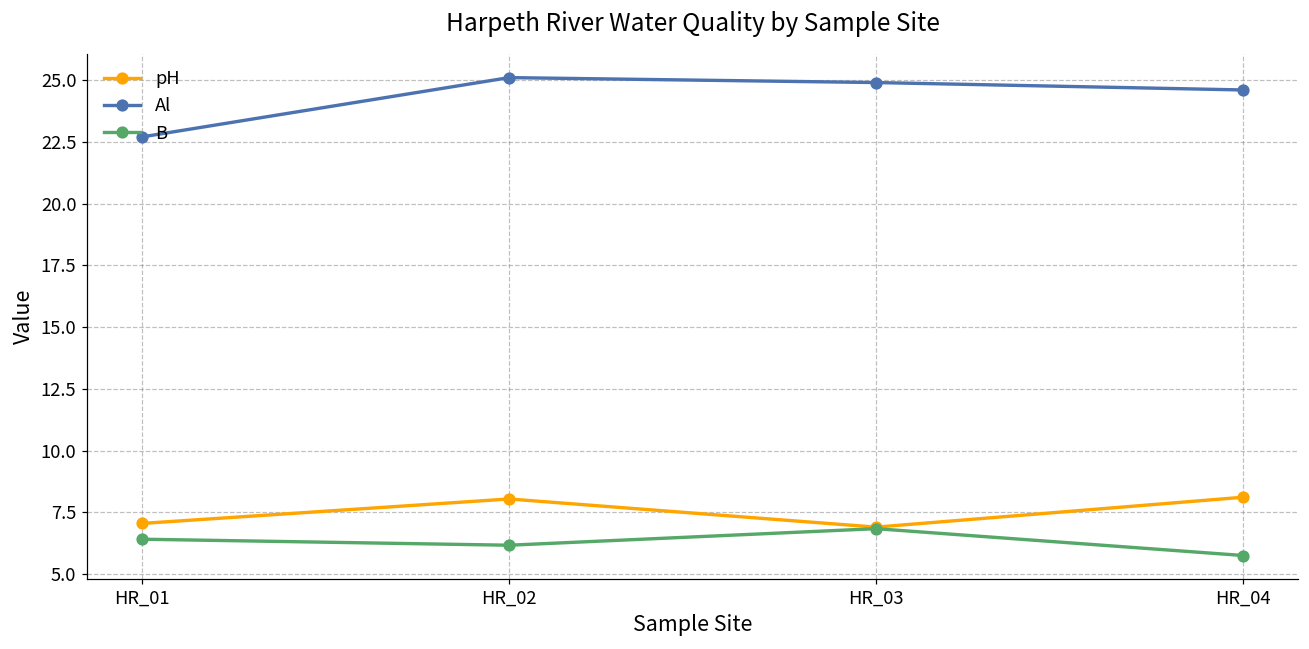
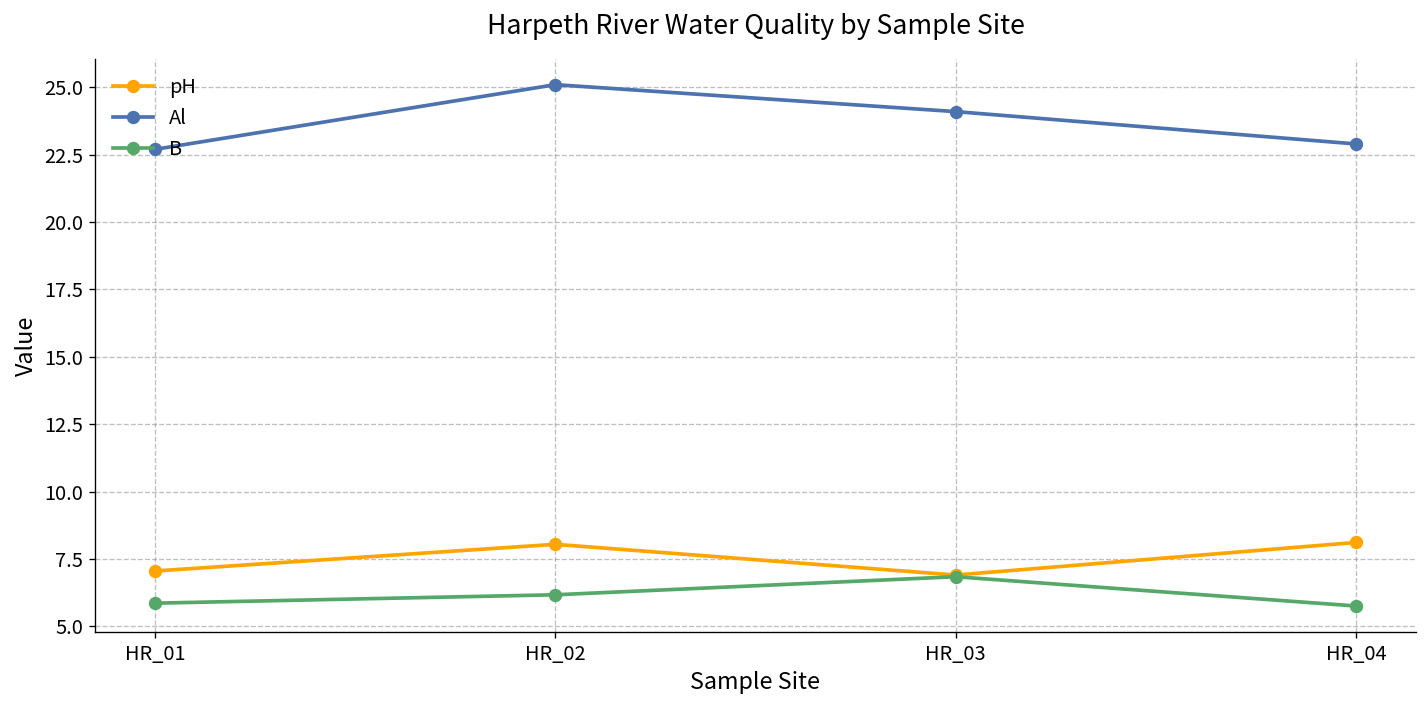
B, HR_01: 6.4 -> 5.9
Al, HR_03: 24.9 -> 24.1
Al, HR_04: 24.6 -> 22.9
